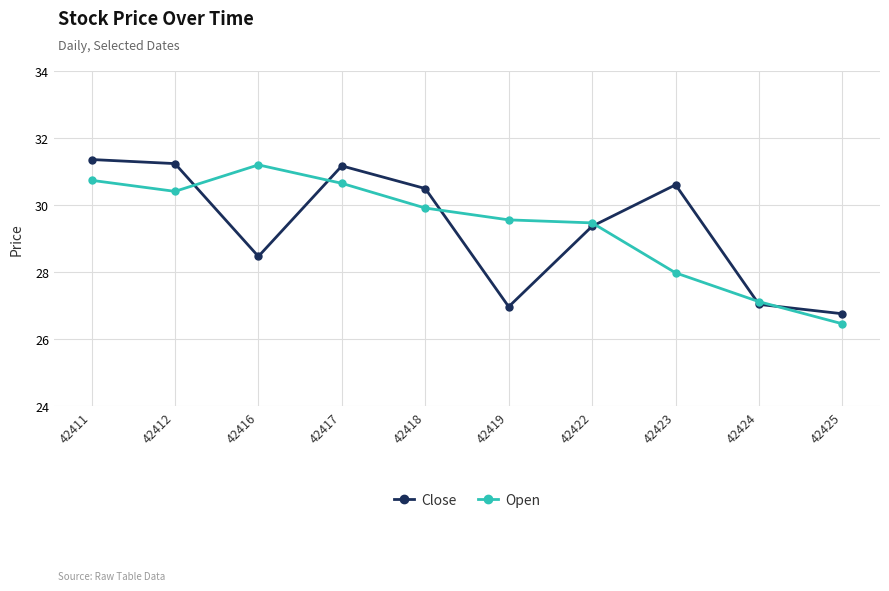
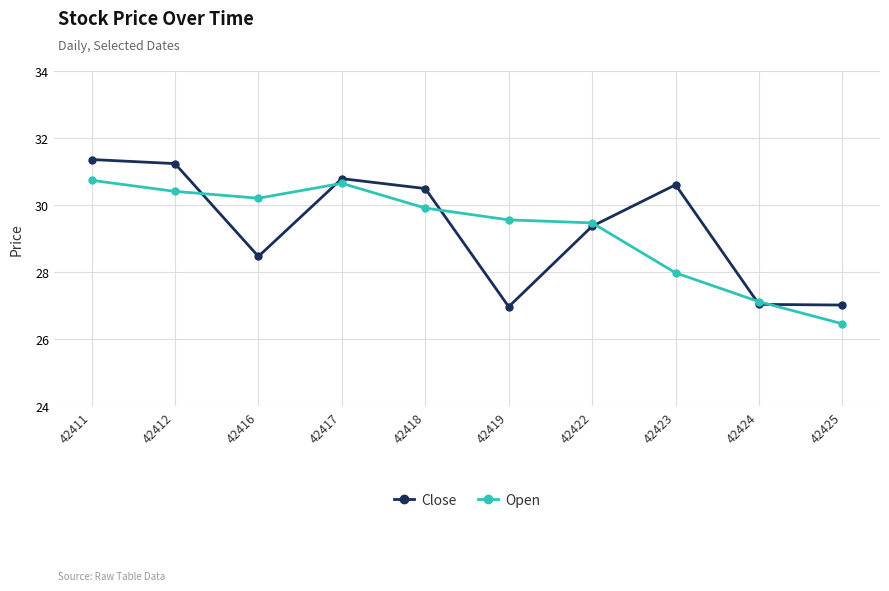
Open, 42416: 31.2 -> 30.2
Close, 42417: 31.2 -> 30.8
Close, 42425: 26.8 -> 27.0
